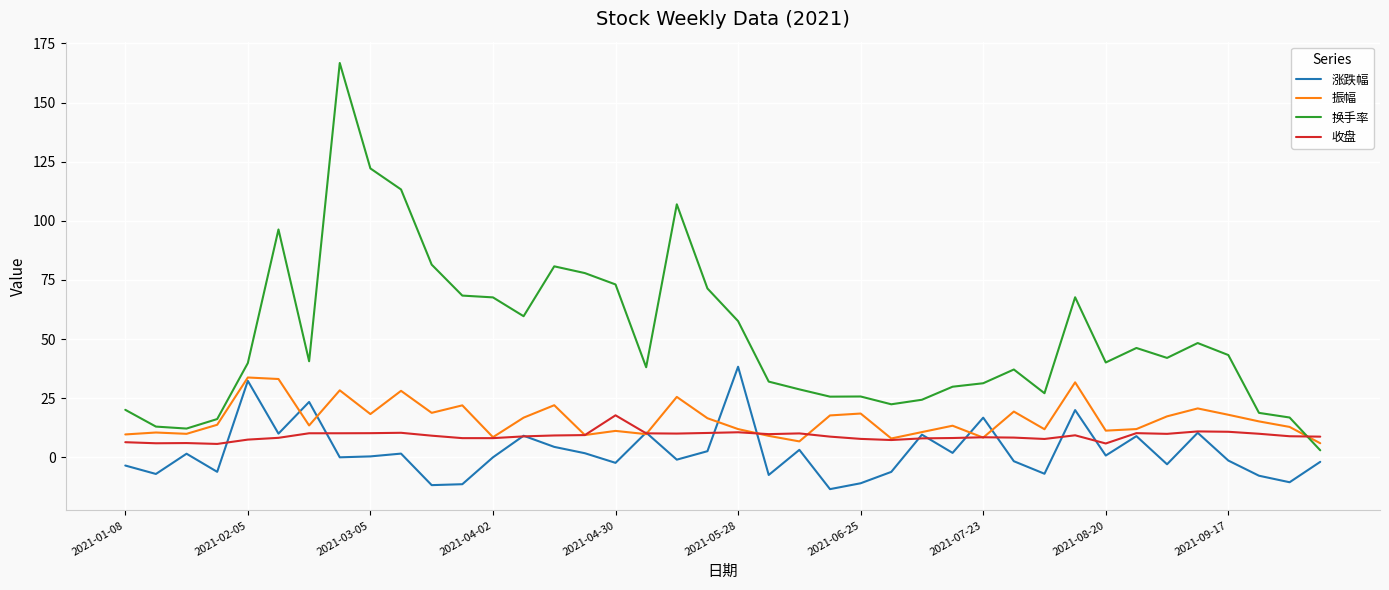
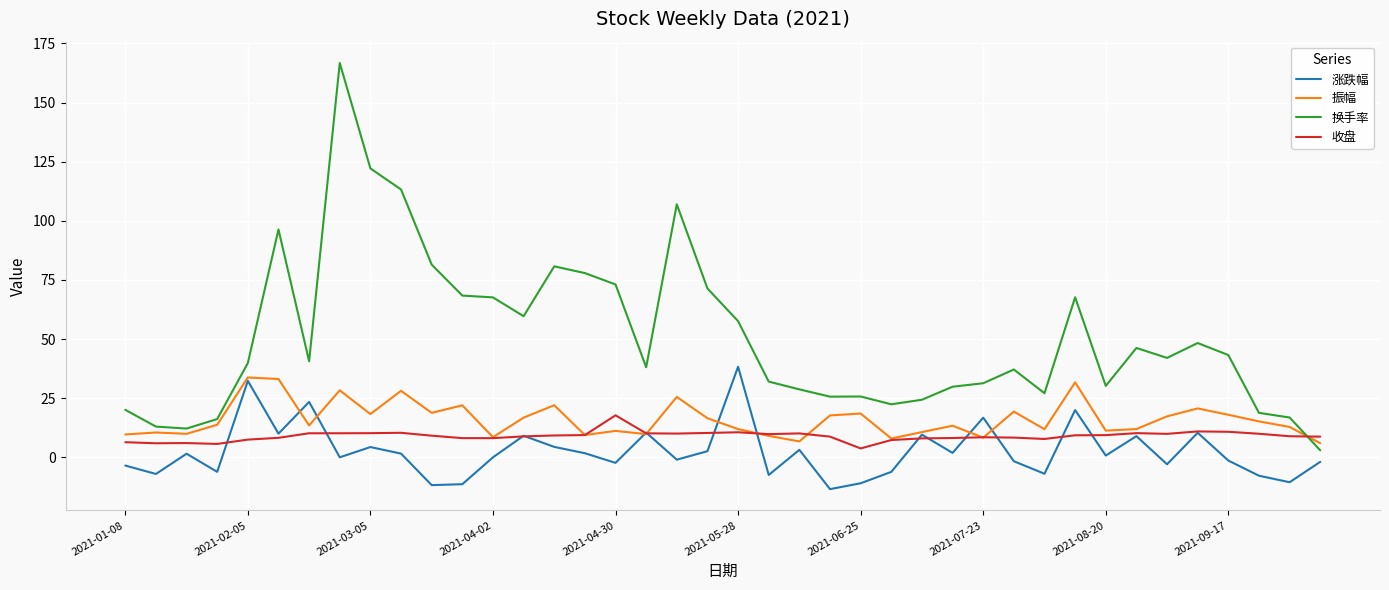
涨跌幅, 2021-03-05: 0 -> 4
收盘, 2021-06-25: 8 -> 4
换手率, 2021-08-20: 40 -> 30
收盘, 2021-08-20: 6 -> 9
